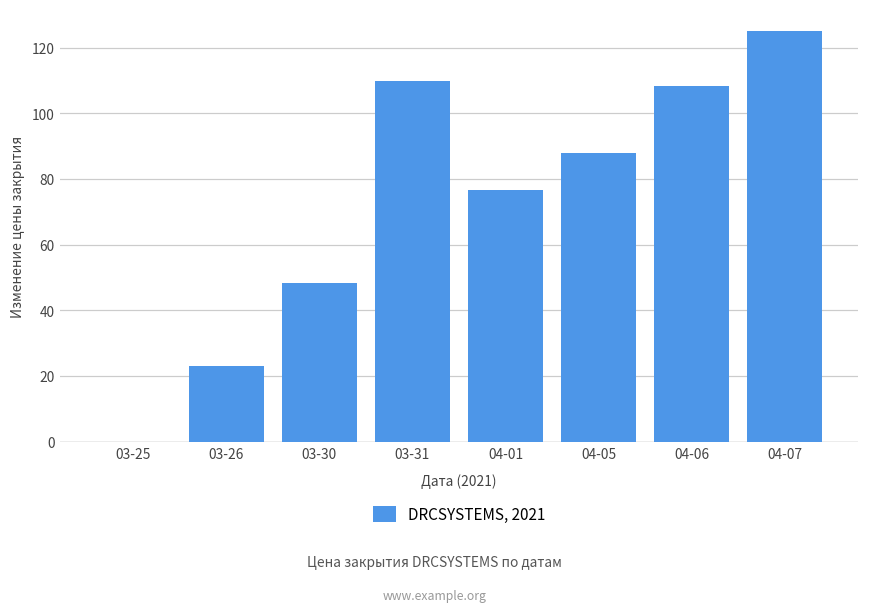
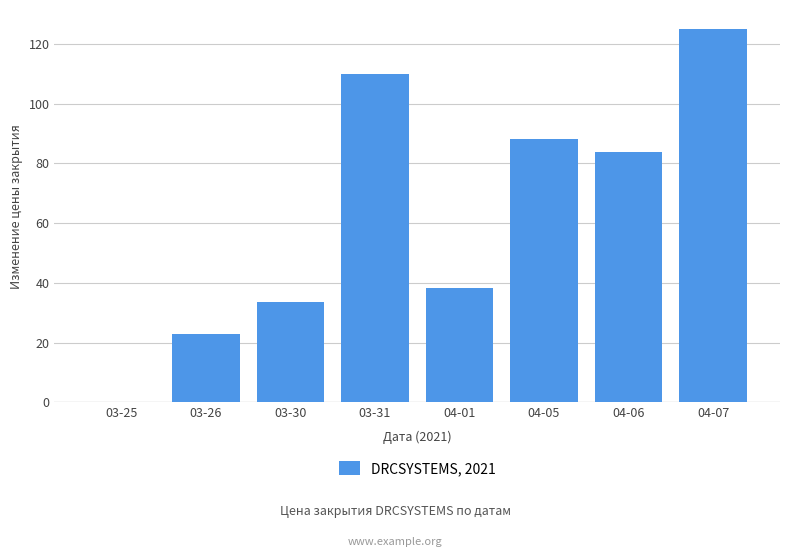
03-30: 48 -> 33
04-01: 77 -> 38
04-06: 108 -> 84
